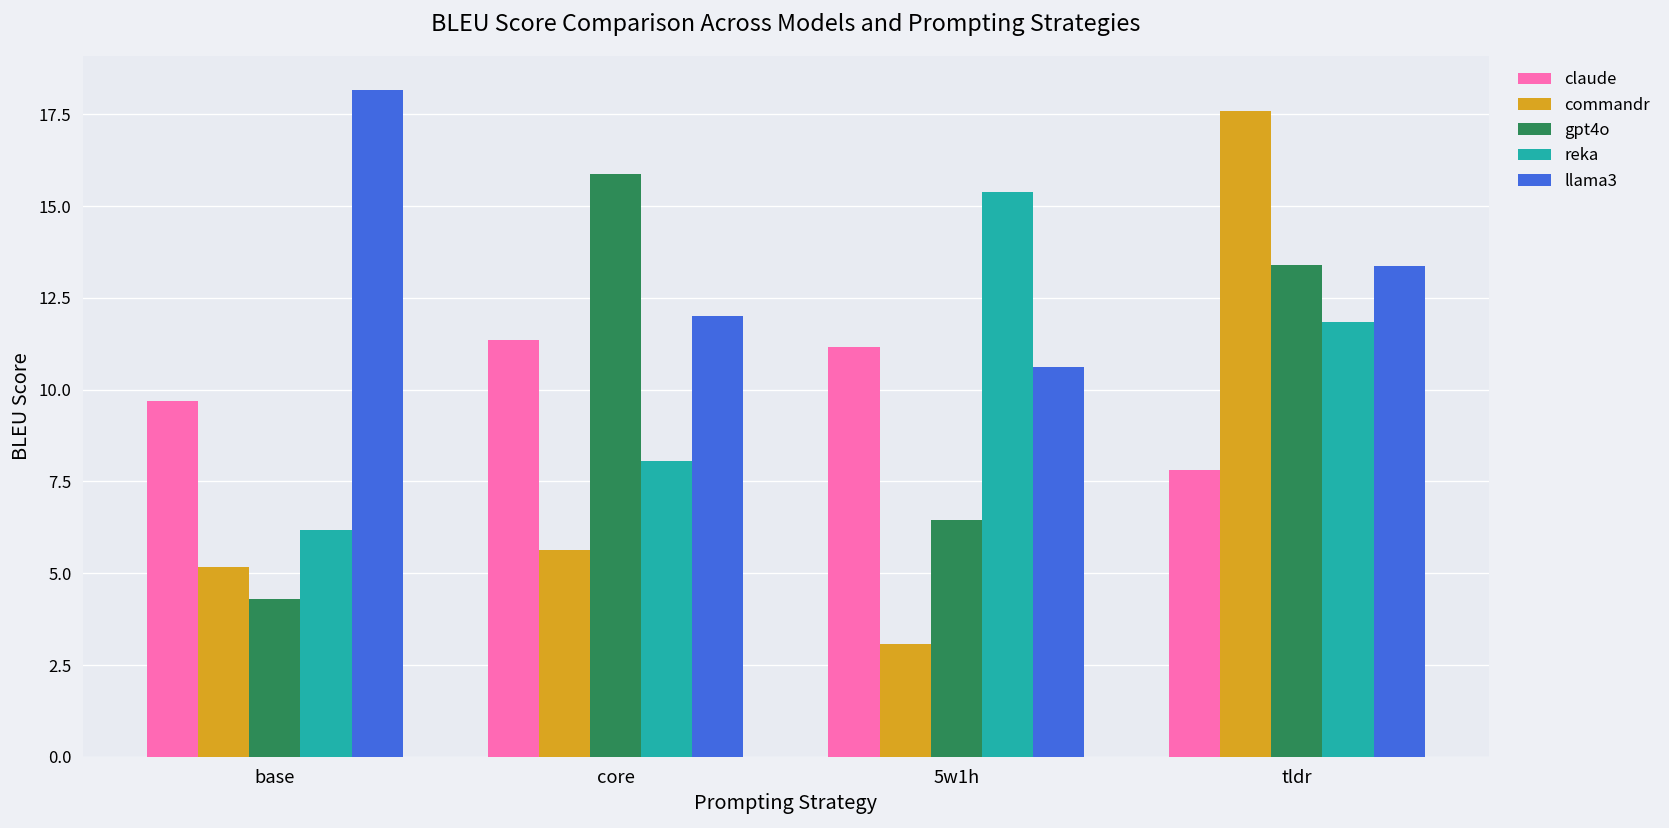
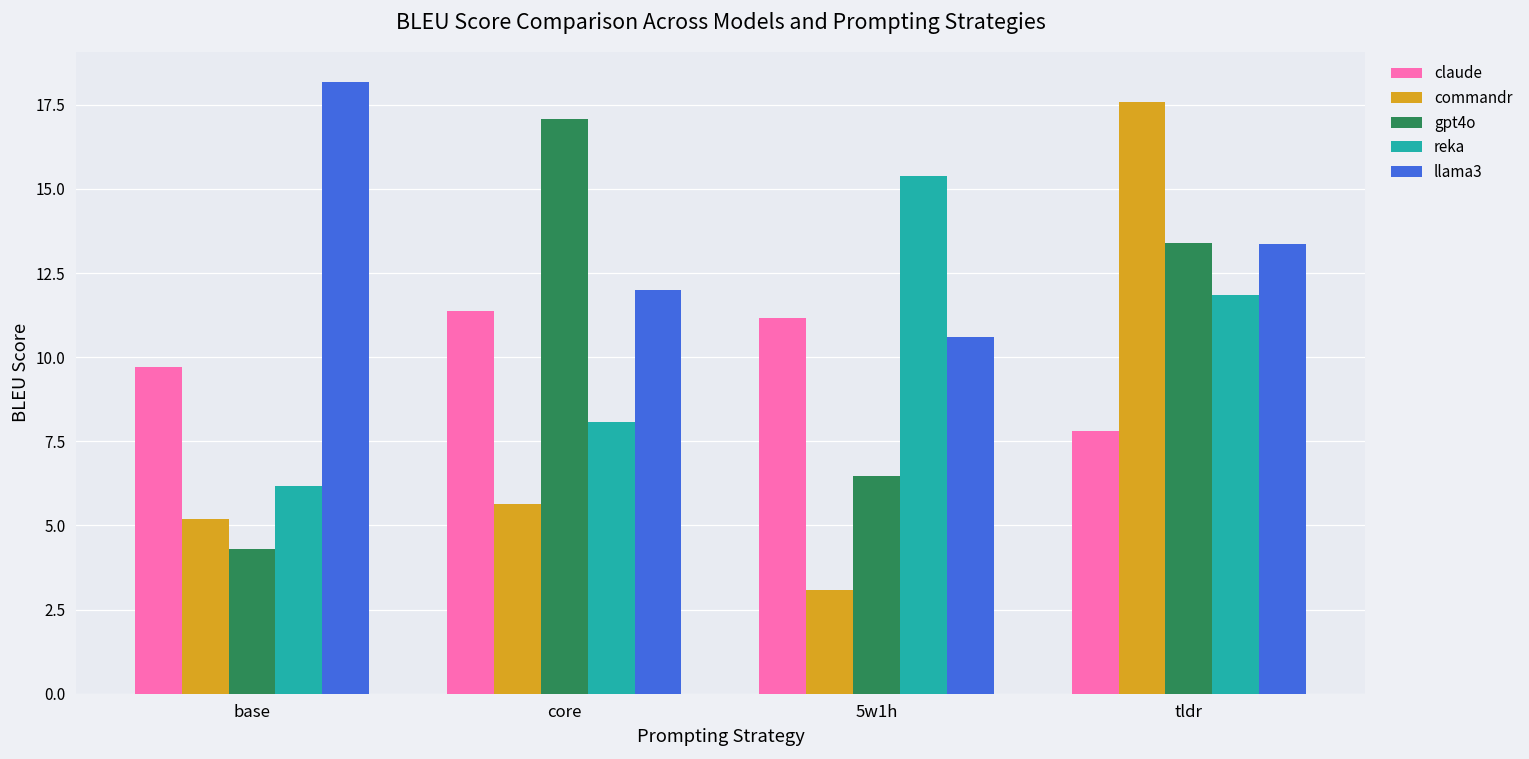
gpt4o, core: 15.9 -> 17.1
